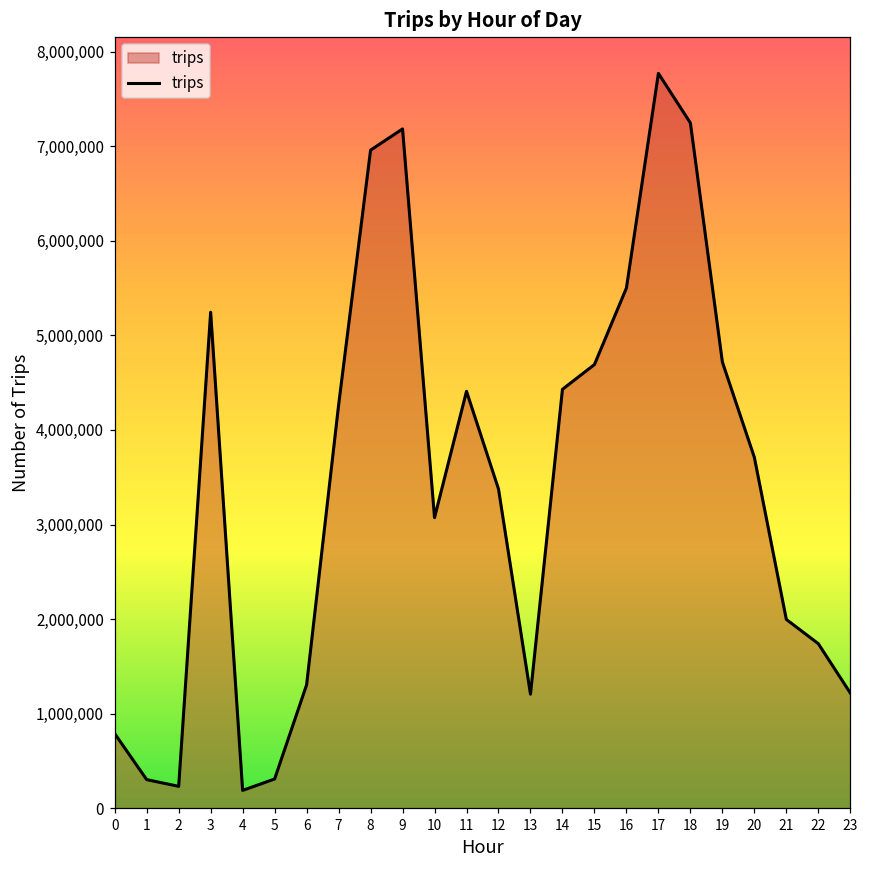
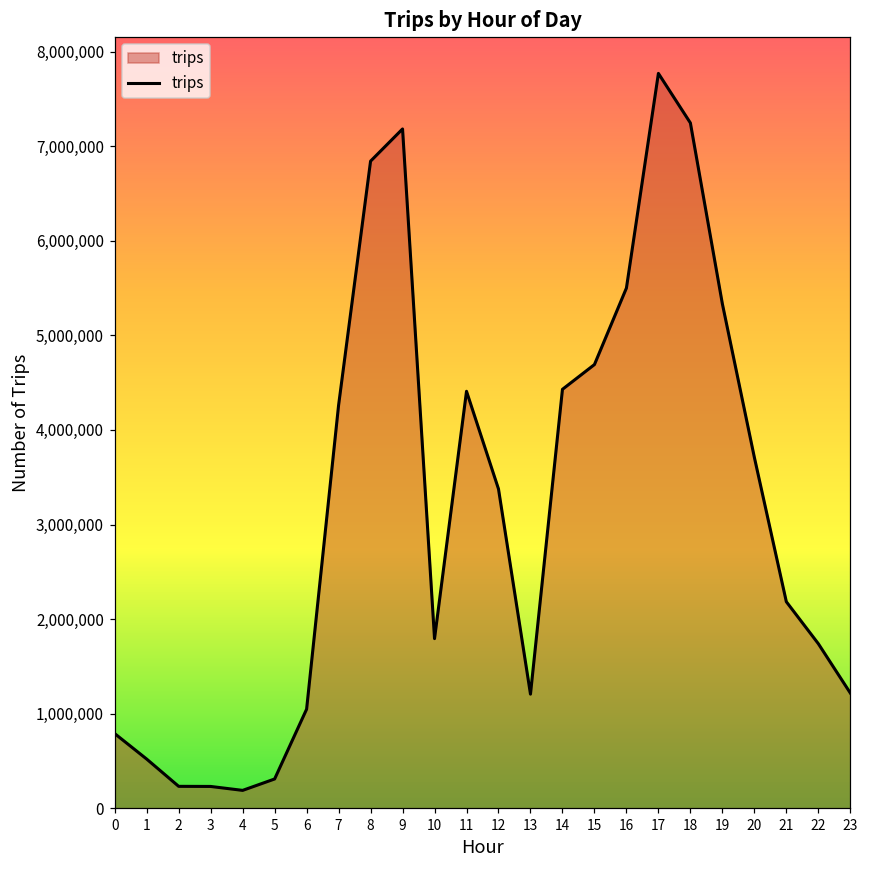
1: 300,000 -> 500,000
3: 5,200,000 -> 200,000
6: 1,300,000 -> 1,000,000
8: 7,000,000 -> 6,800,000
10: 3,100,000 -> 1,800,000
19: 4,700,000 -> 5,300,000
21: 2,000,000 -> 2,200,000
